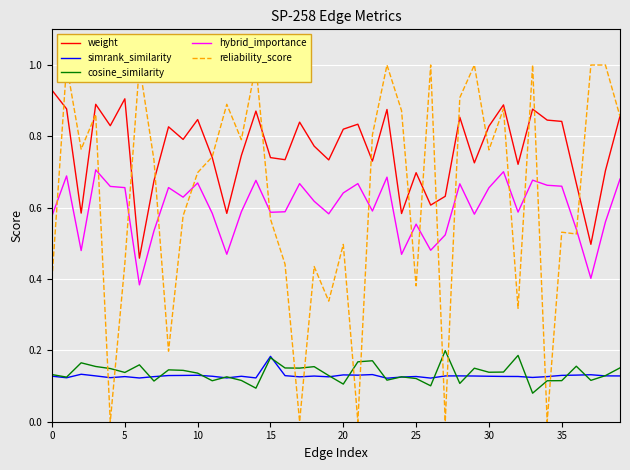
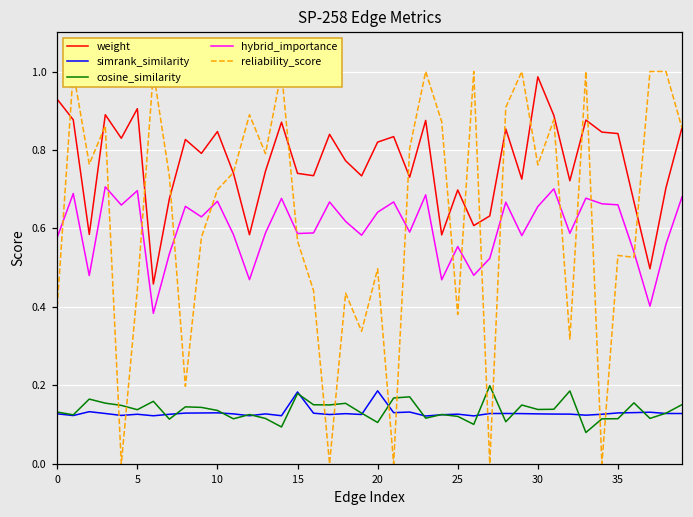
hybrid_importance, 5: 0.66 -> 0.70
simrank_similarity, 20: 0.13 -> 0.19
weight, 30: 0.83 -> 0.99
